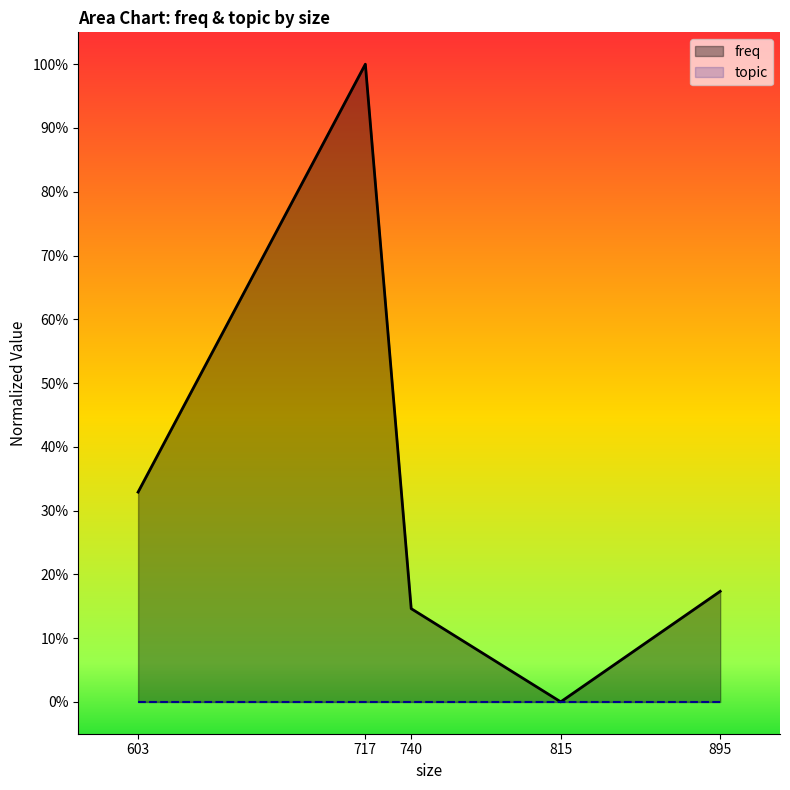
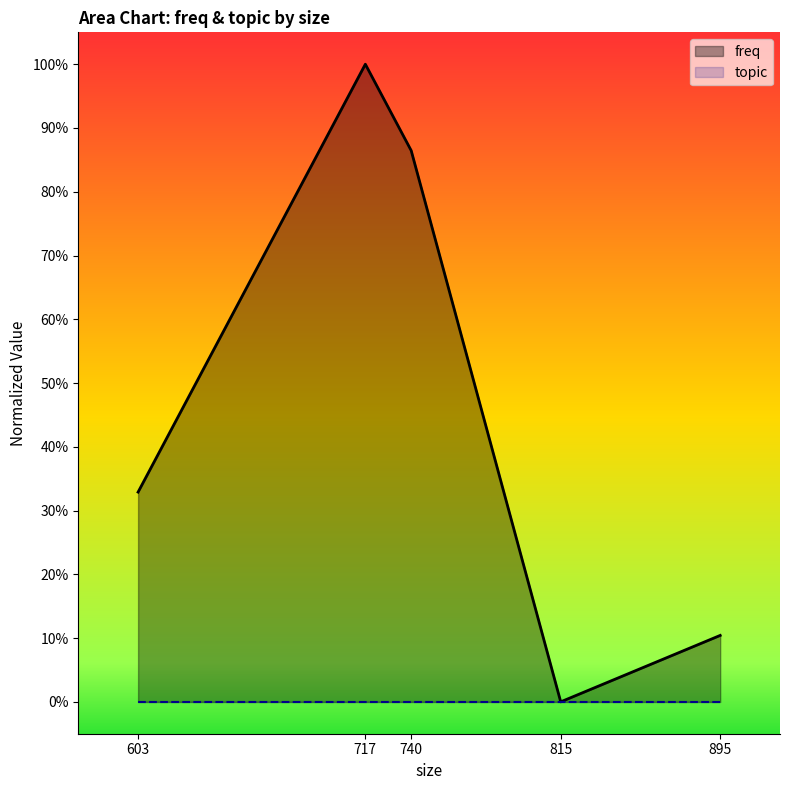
freq, 740: 15% -> 86%
freq, 895: 17% -> 10%
